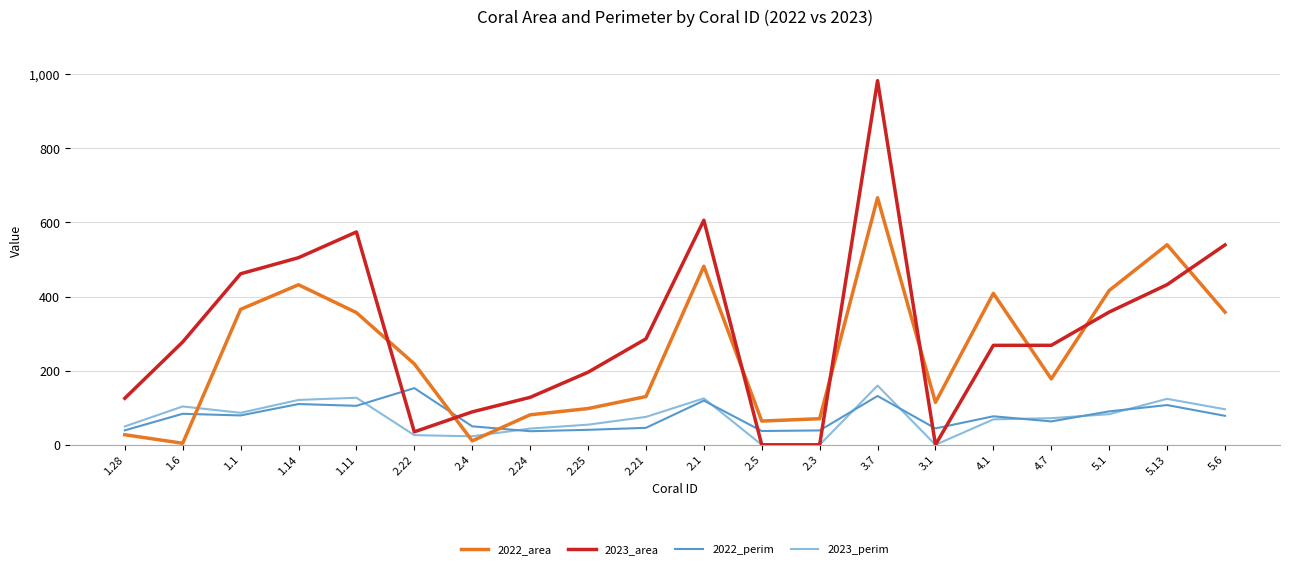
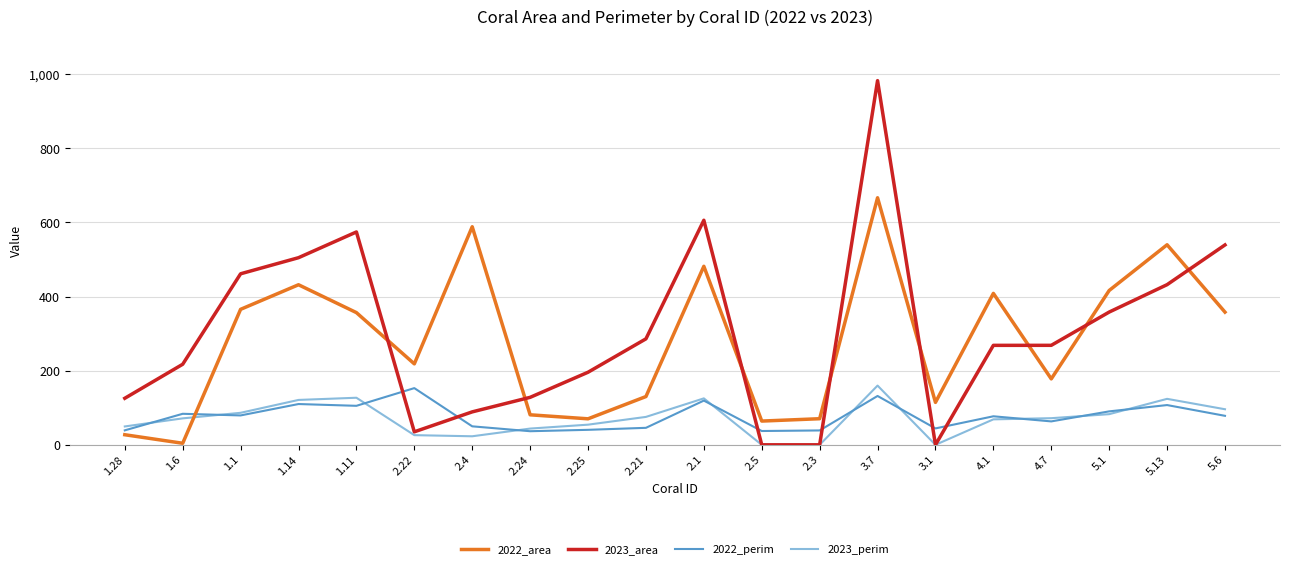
2023_area, 1.6: 280 -> 220
2023_perim, 1.6: 100 -> 70
2022_area, 2.4: 10 -> 590
2022_area, 2.25: 100 -> 70
